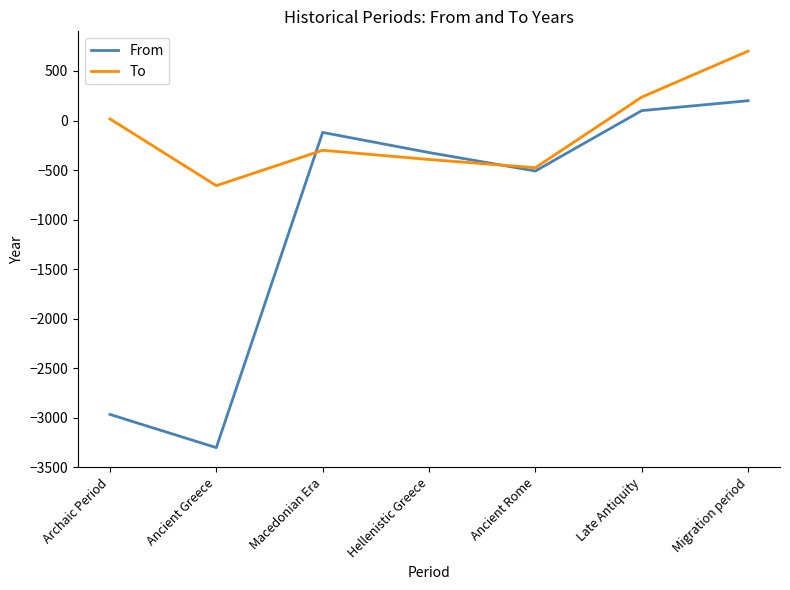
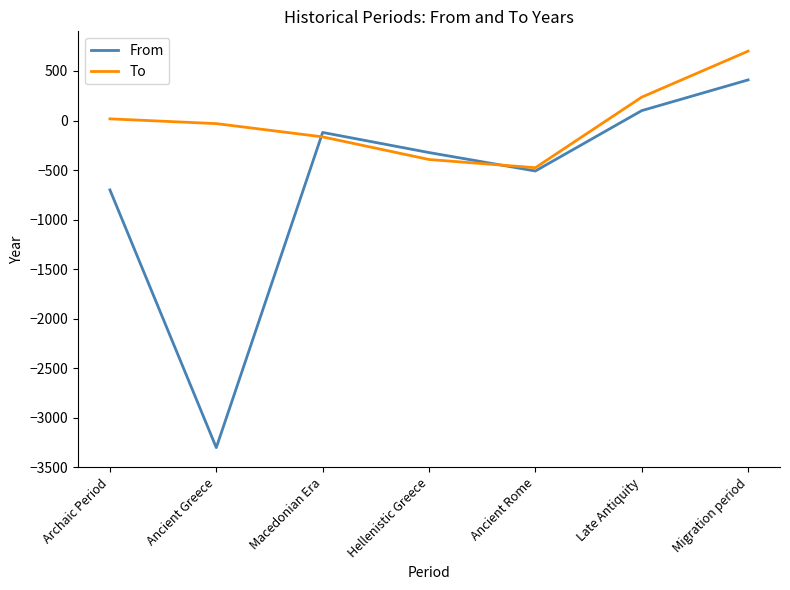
From, Archaic Period: -3000 -> -700
To, Ancient Greece: -700 -> 0
To, Macedonian Era: -300 -> -200
From, Migration period: 200 -> 400
